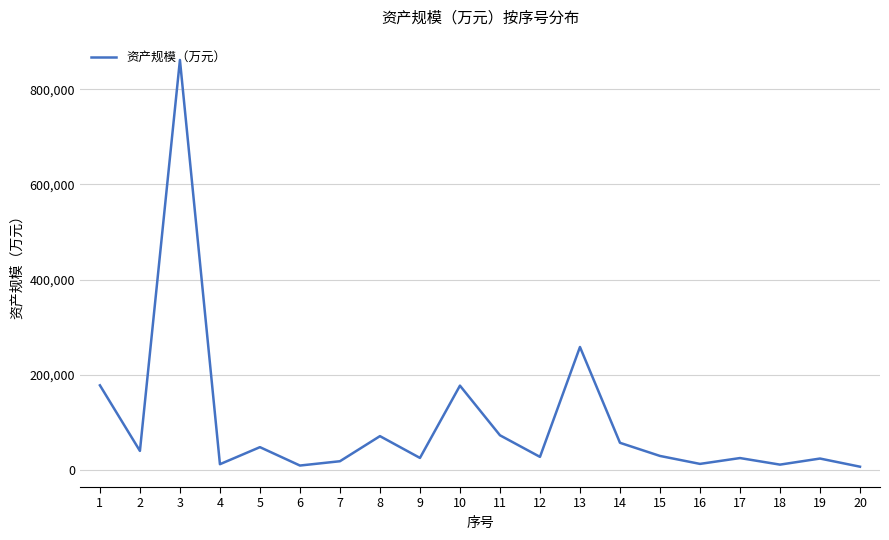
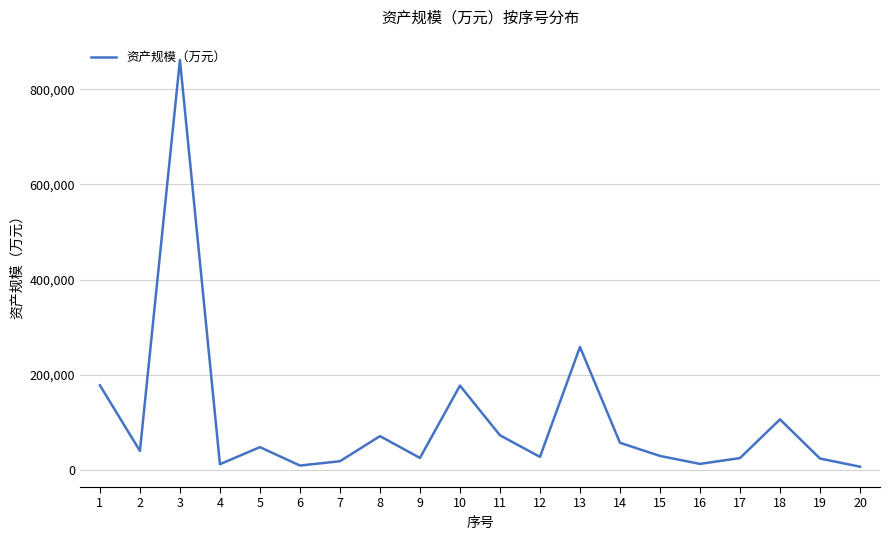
18: 10,000 -> 110,000
